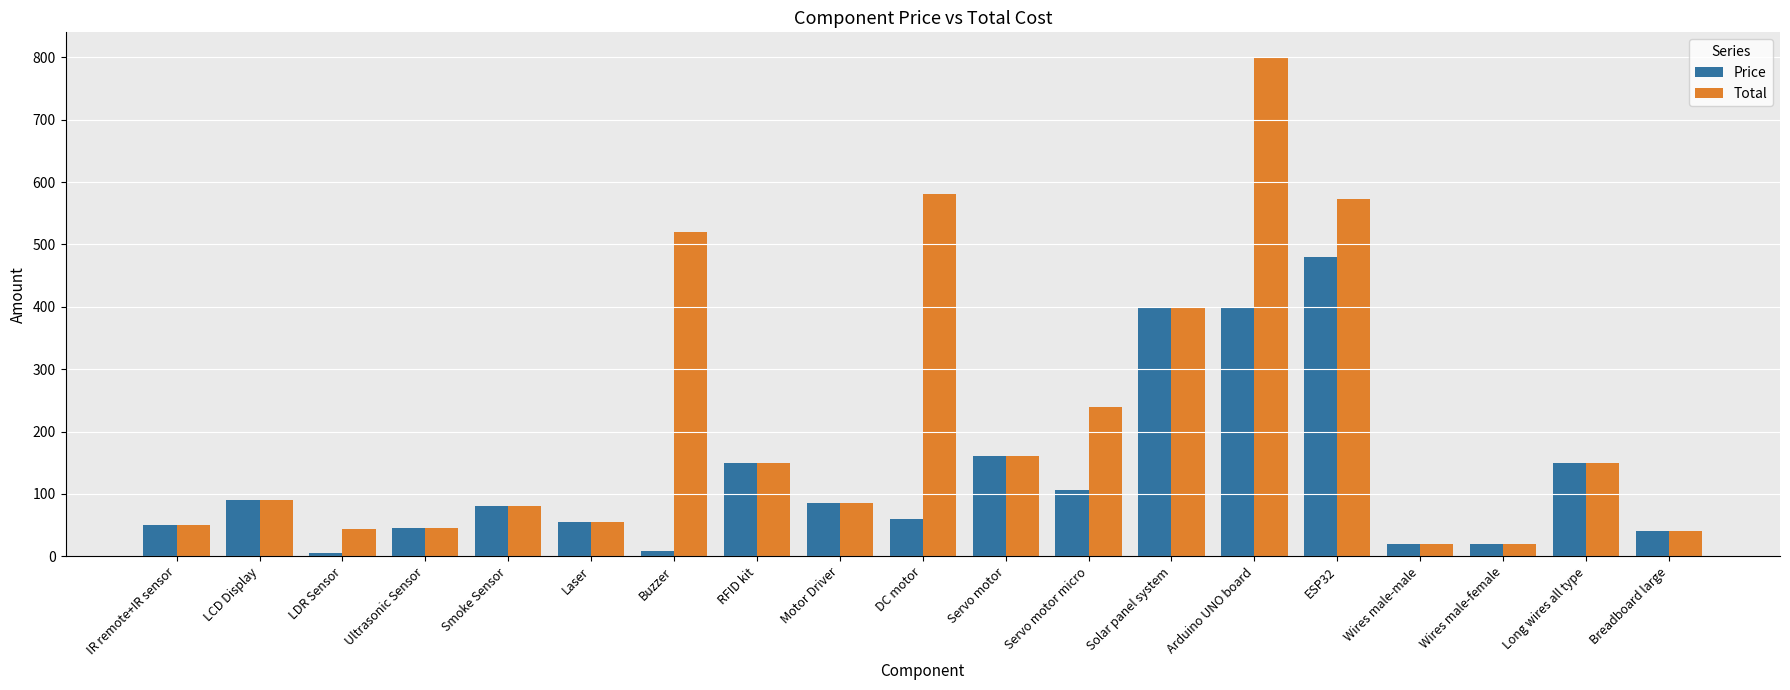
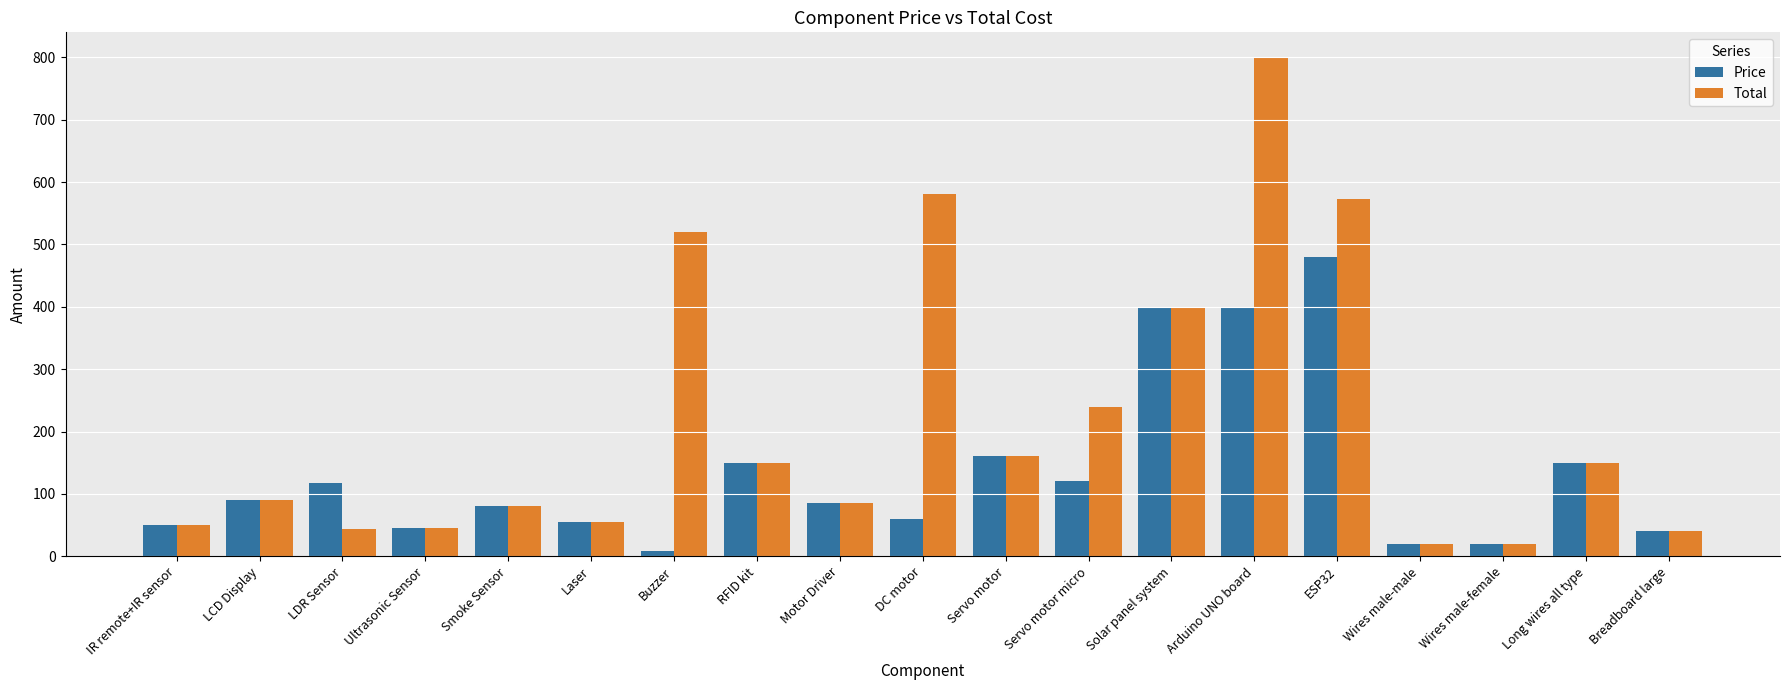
Price, LDR Sensor: 10 -> 120
Price, Servo motor micro: 110 -> 120
